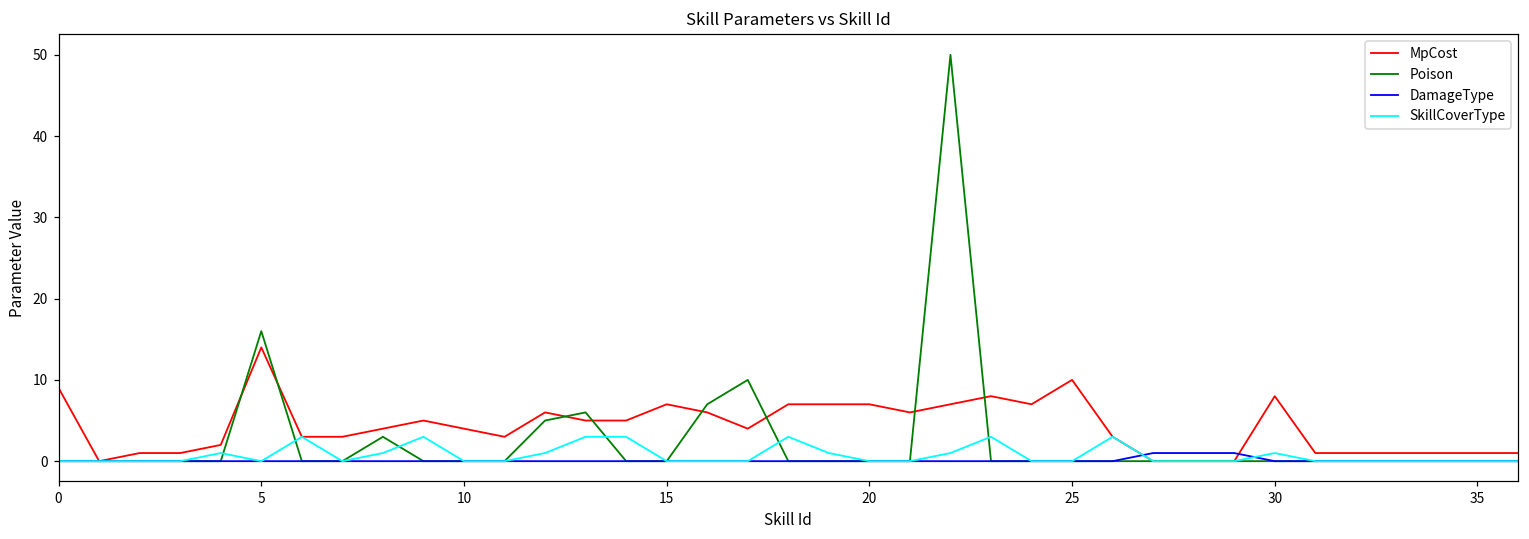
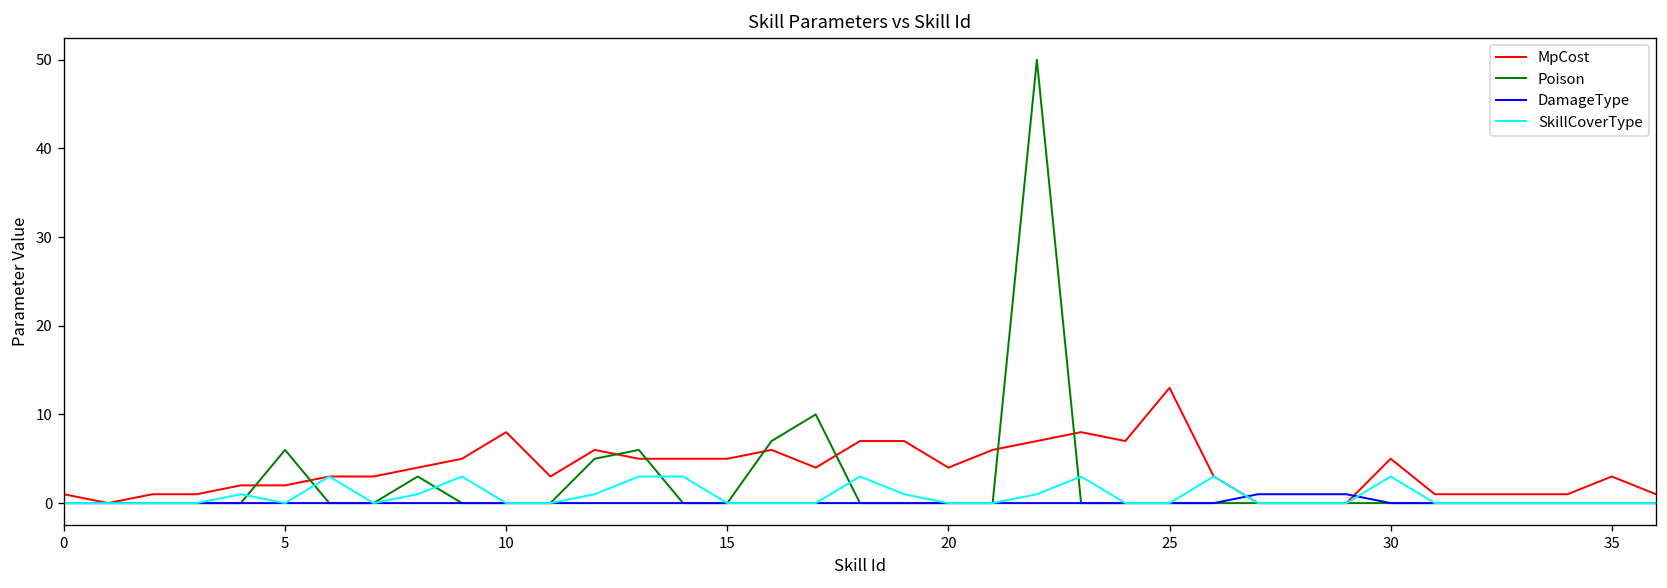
MpCost, 0: 9 -> 1
MpCost, 5: 14 -> 2
Poison, 5: 16 -> 6
MpCost, 10: 4 -> 8
MpCost, 15: 7 -> 5
MpCost, 20: 7 -> 4
MpCost, 25: 10 -> 13
MpCost, 30: 8 -> 5
SkillCoverType, 30: 1 -> 3
MpCost, 35: 1 -> 3
